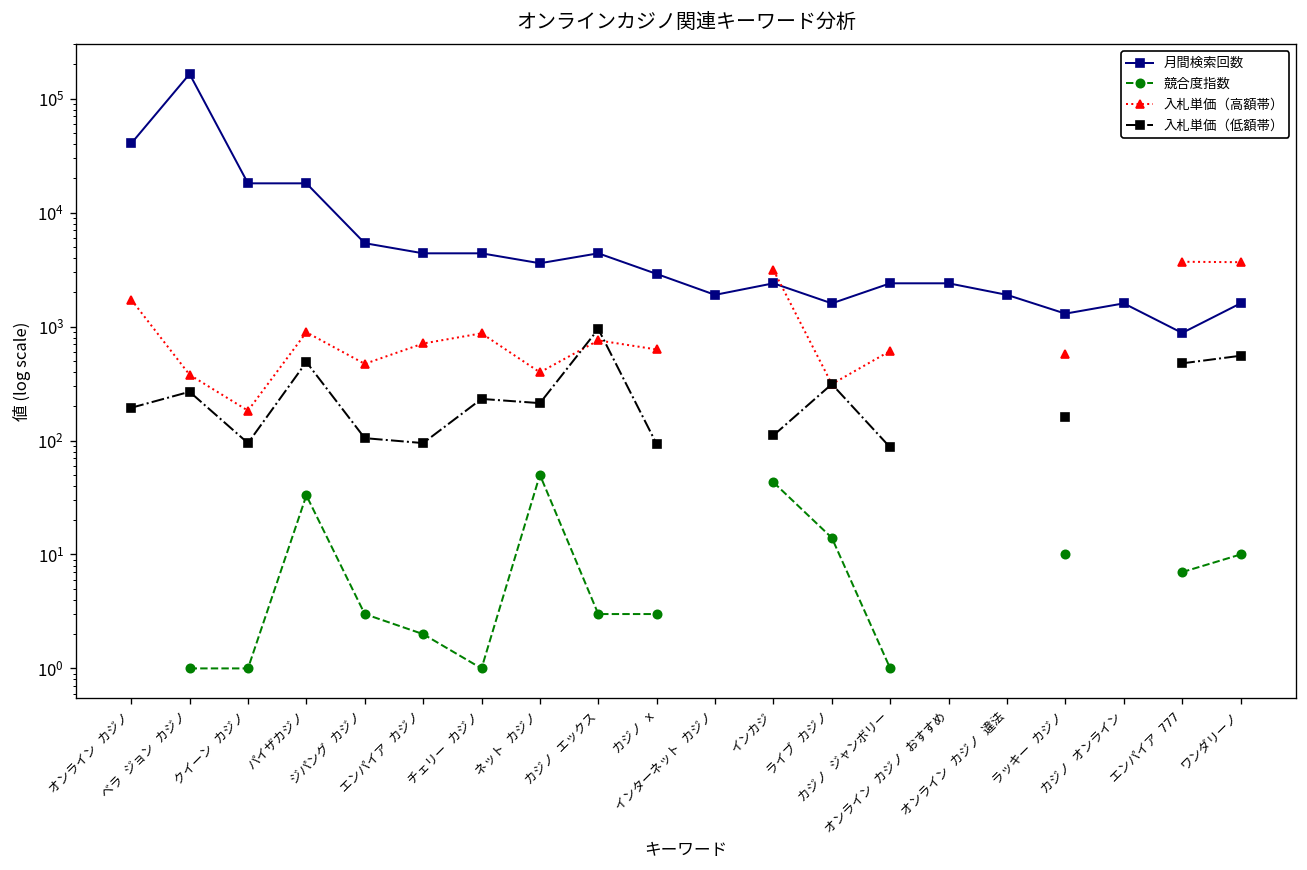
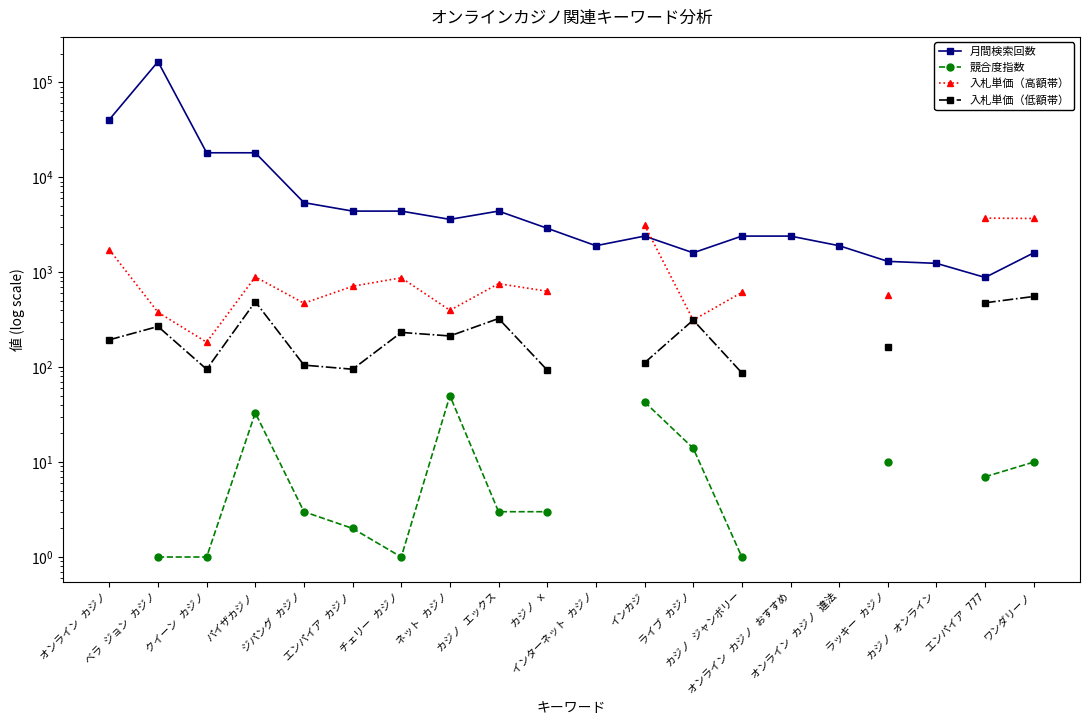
入札単価（低額帯）, カジノ エックス: 1000 -> 330
月間検索回数, カジノ オンライン: 1600 -> 1200
